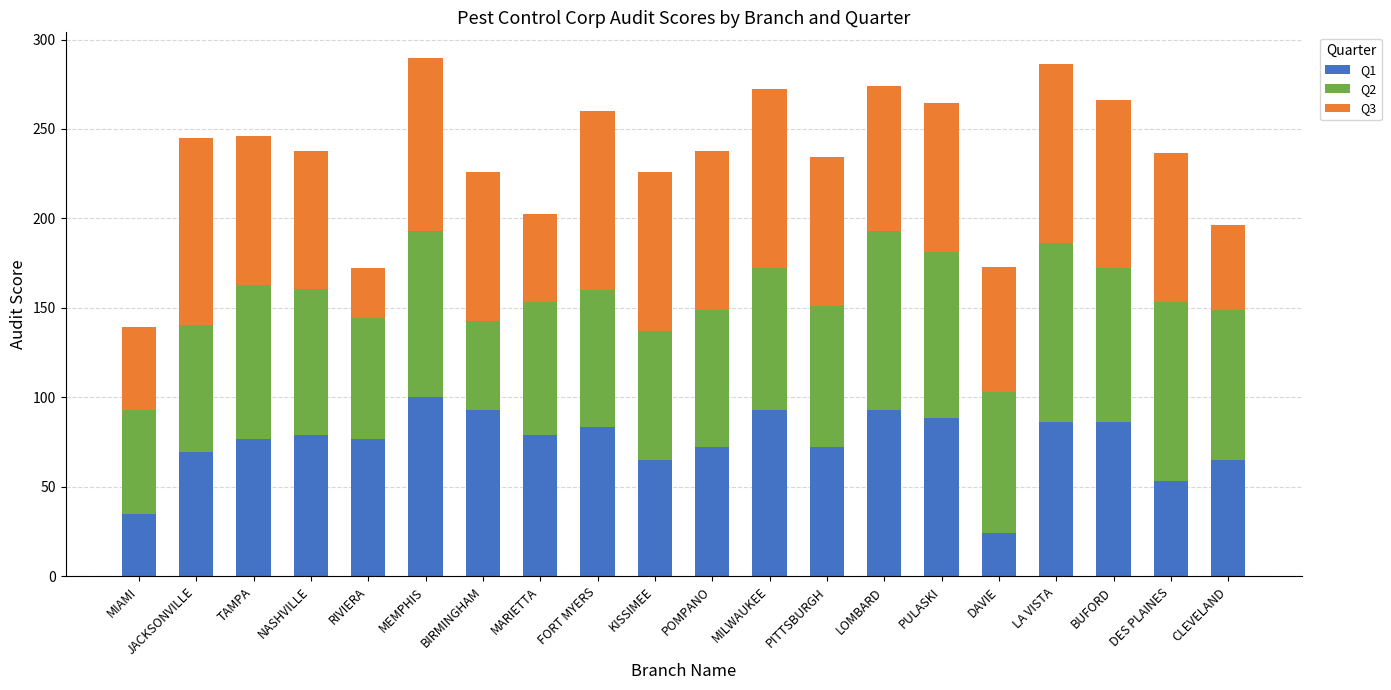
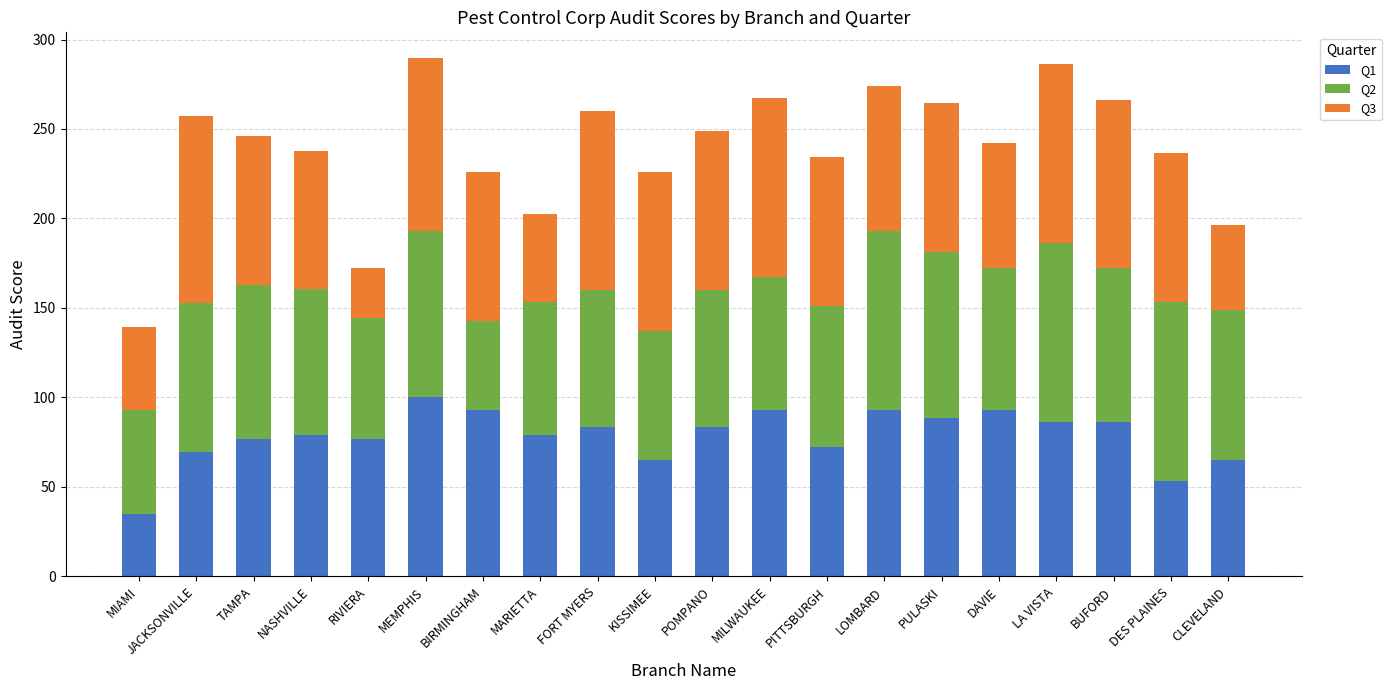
Q2, JACKSONVILLE: 71 -> 83
Q1, POMPANO: 72 -> 83
Q2, MILWAUKEE: 79 -> 74
Q1, DAVIE: 24 -> 93
